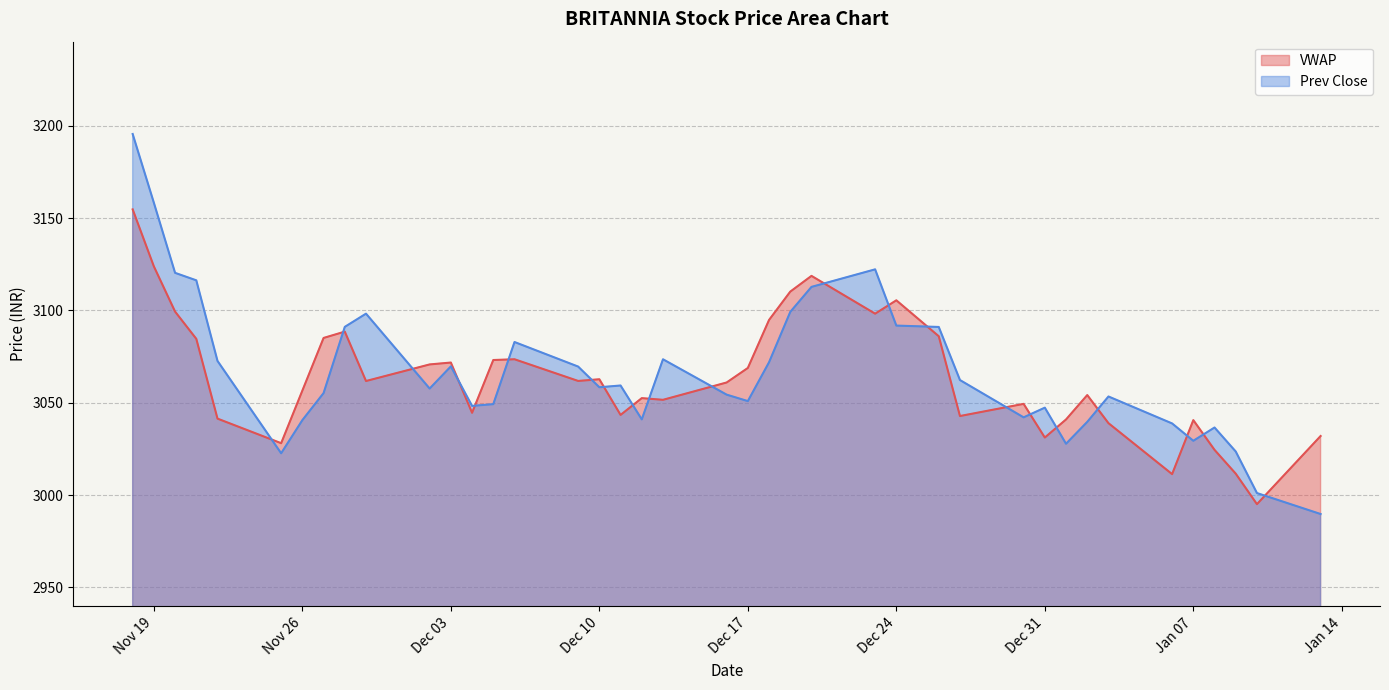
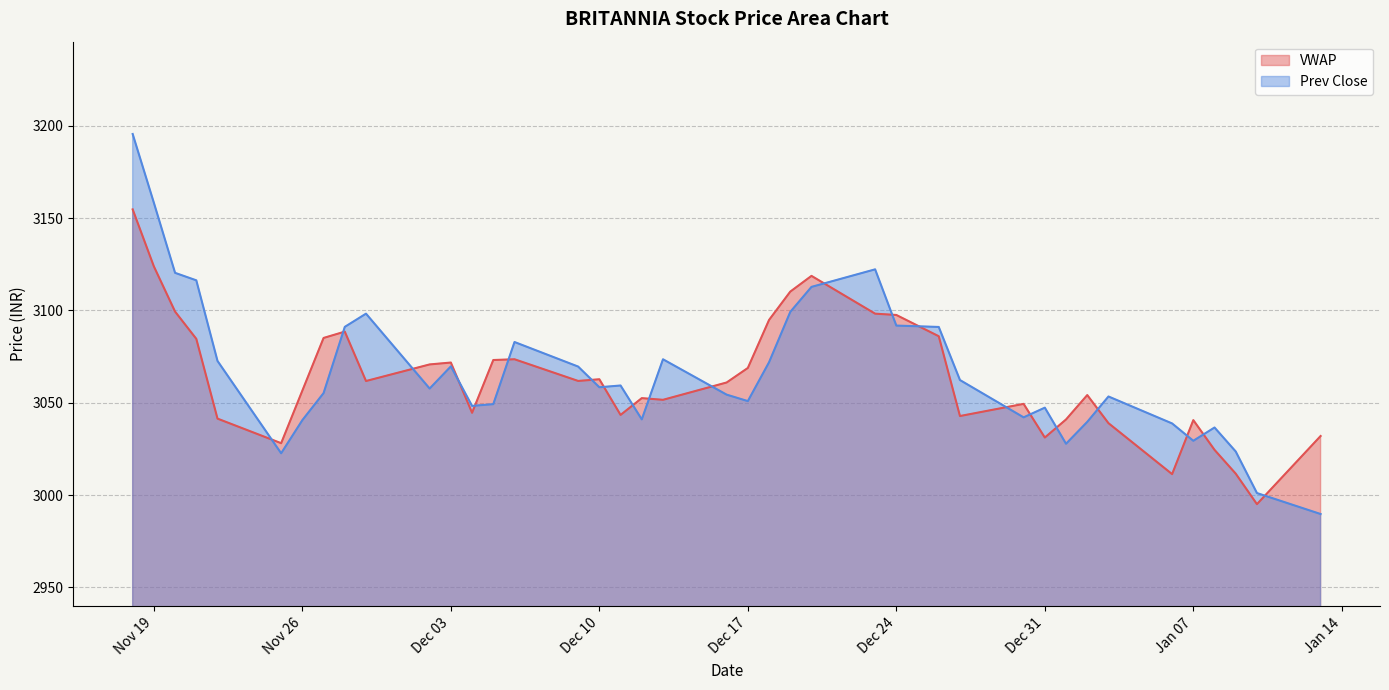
VWAP, Dec 24: 3105 -> 3098
